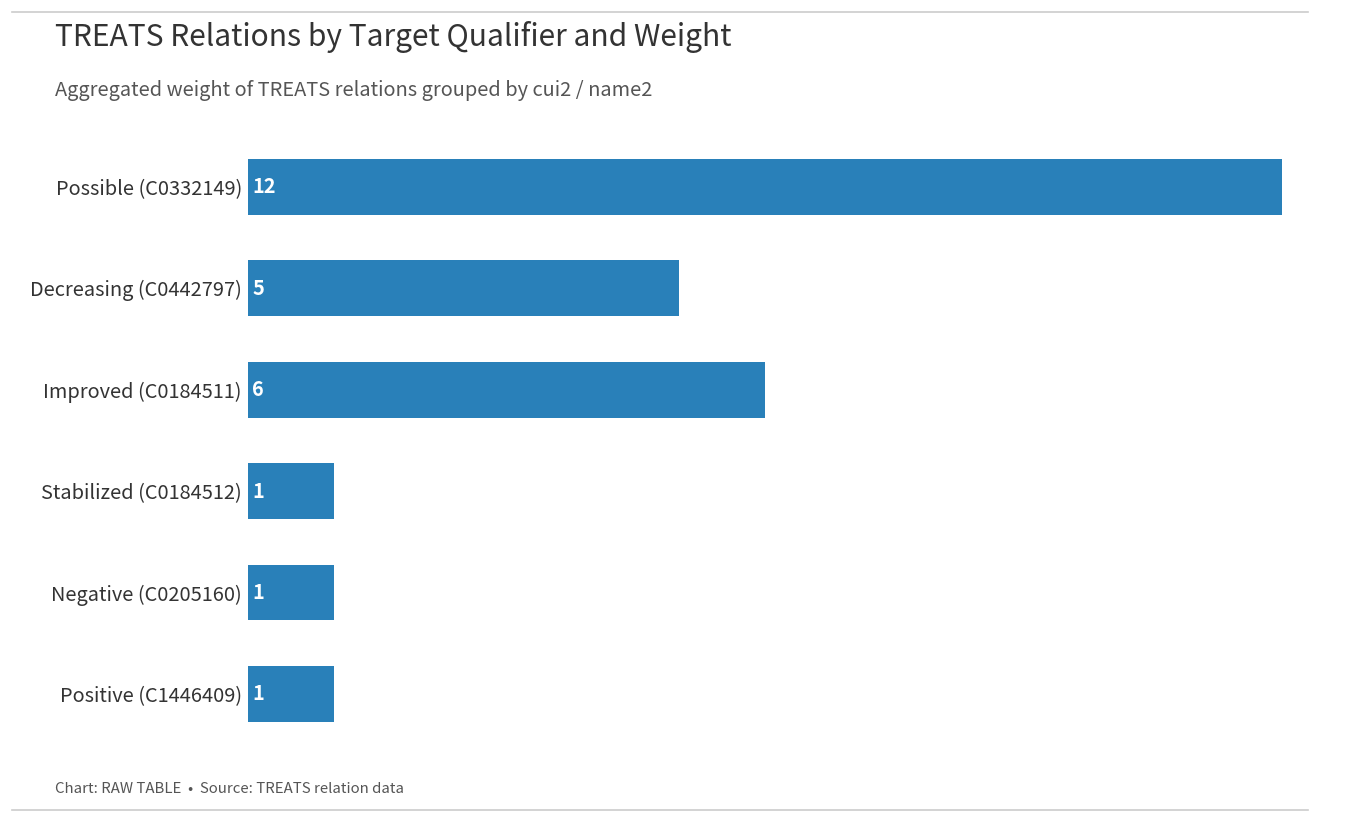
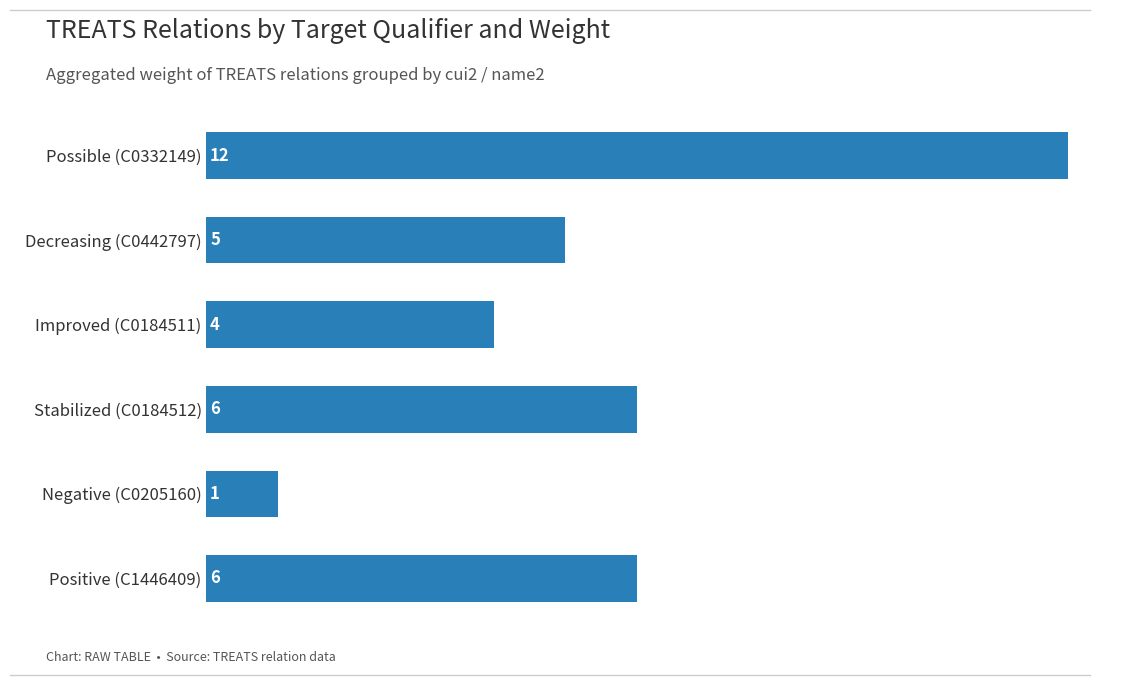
Improved (C0184511): 6 -> 4
Stabilized (C0184512): 1 -> 6
Positive (C1446409): 1 -> 6
